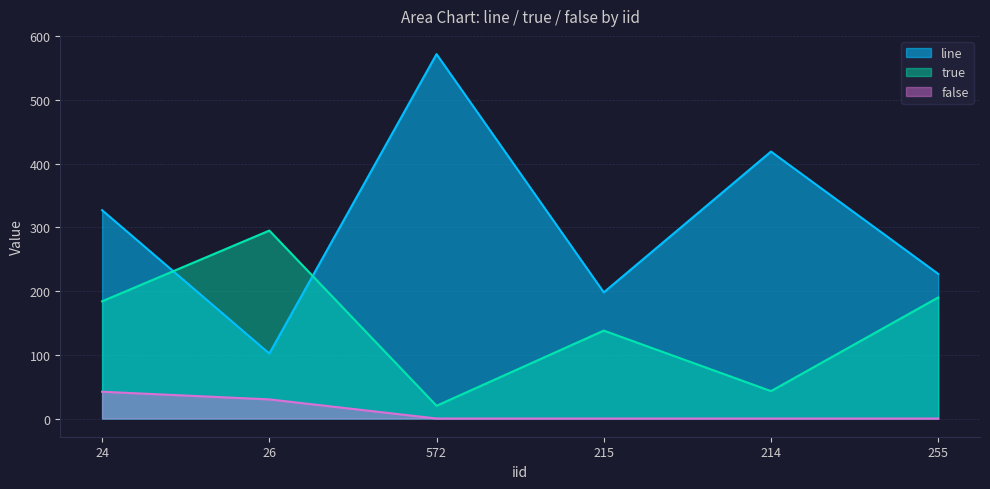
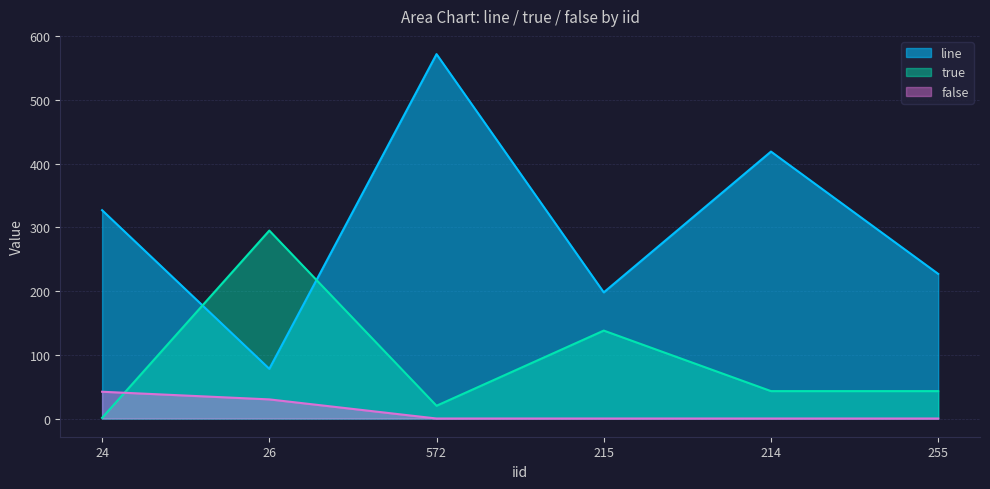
true, 24: 180 -> 0
line, 26: 100 -> 80
true, 255: 190 -> 40
